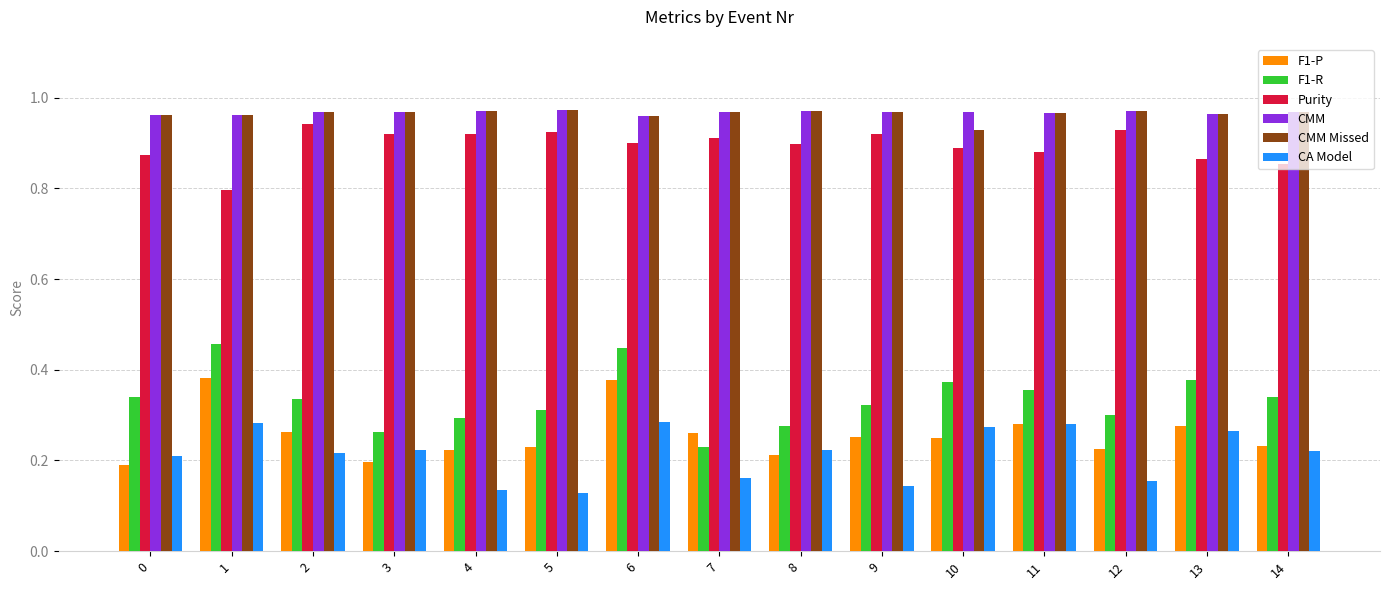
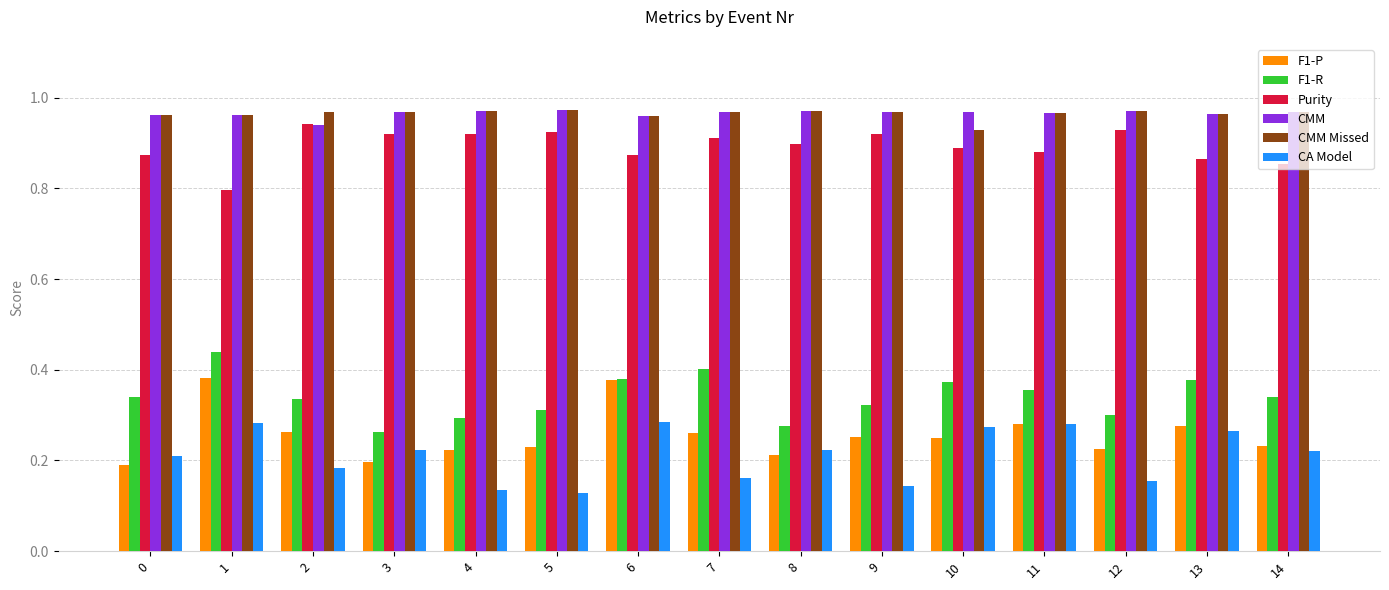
F1-R, 1: 0.46 -> 0.44
CMM, 2: 0.97 -> 0.94
CA Model, 2: 0.22 -> 0.18
F1-R, 6: 0.45 -> 0.38
Purity, 6: 0.90 -> 0.87
F1-R, 7: 0.23 -> 0.40
